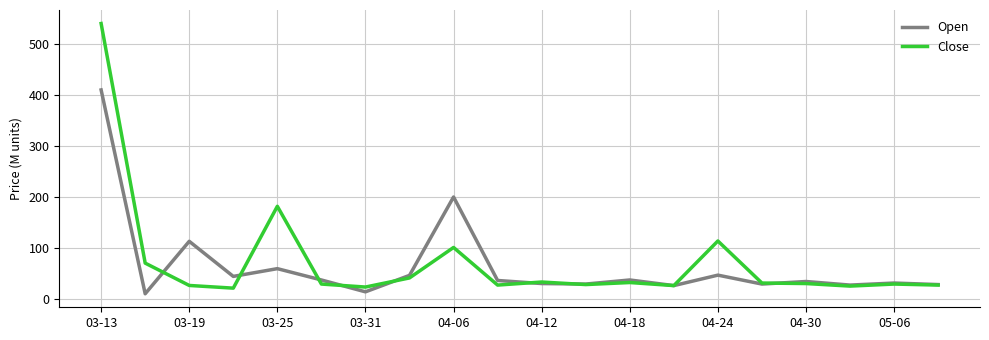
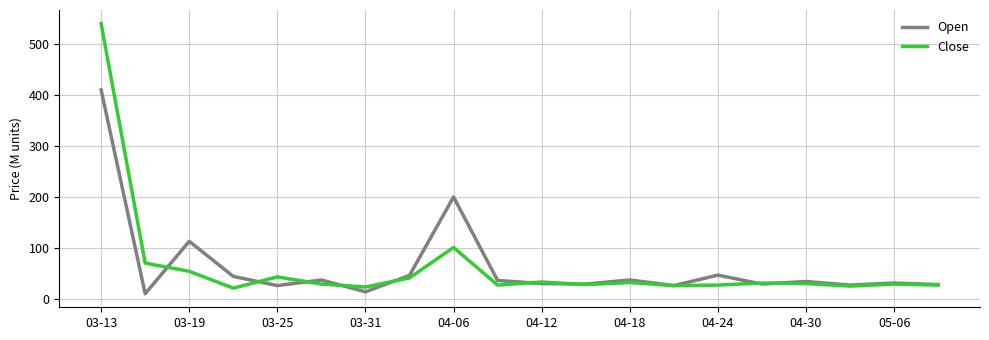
Close, 03-19: 30 -> 60
Open, 03-25: 60 -> 30
Close, 03-25: 180 -> 40
Close, 04-24: 110 -> 30
